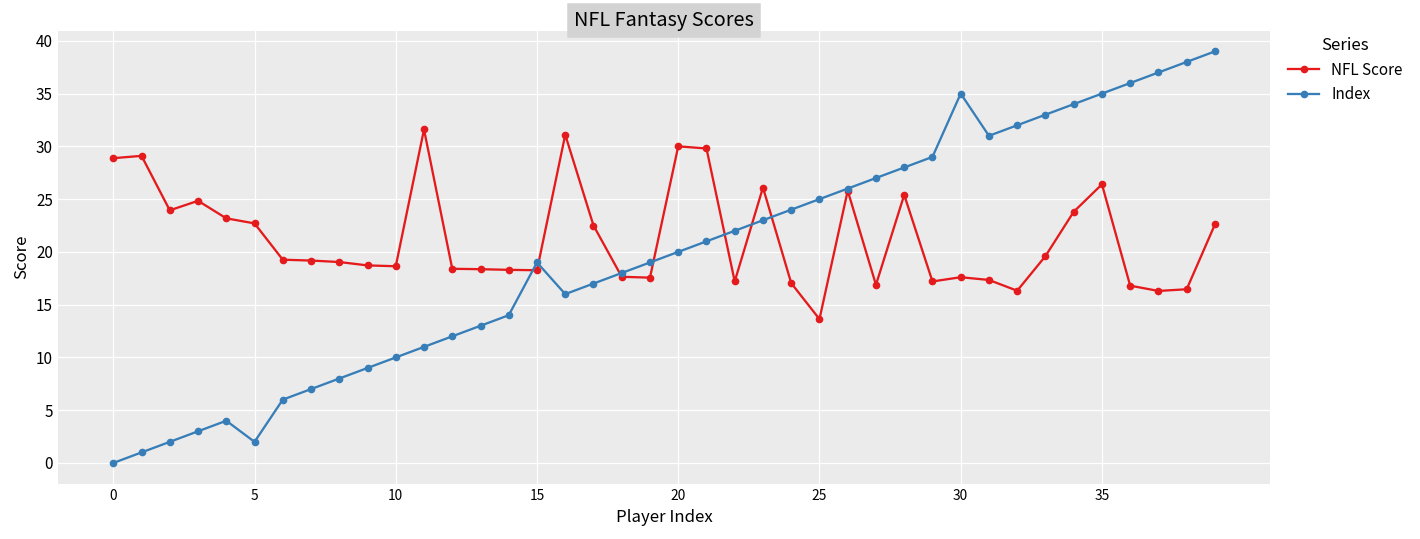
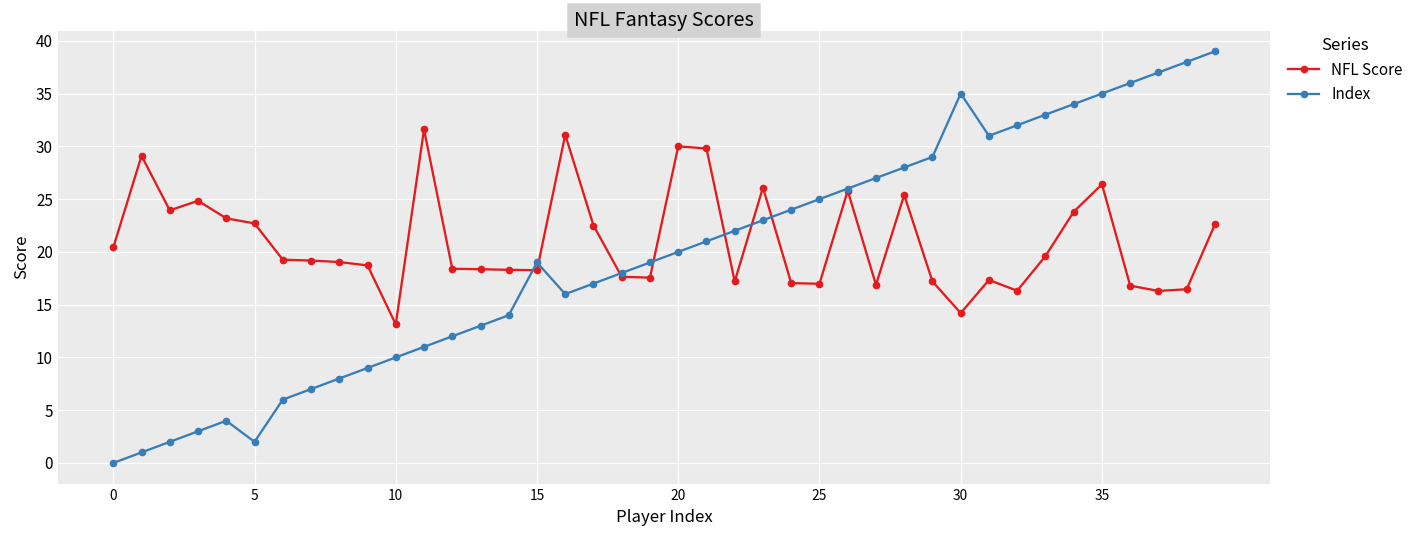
NFL Score, 0: 29 -> 20
NFL Score, 10: 19 -> 13
NFL Score, 25: 14 -> 17
NFL Score, 30: 18 -> 14
